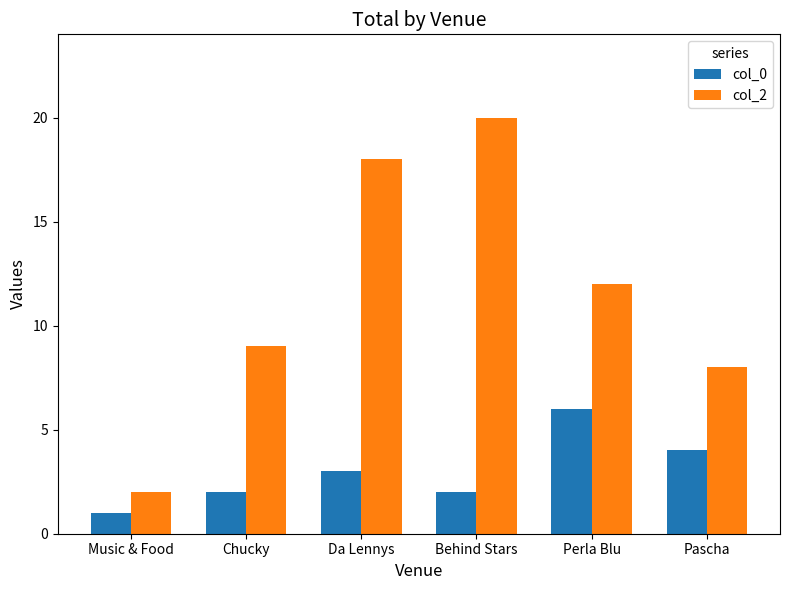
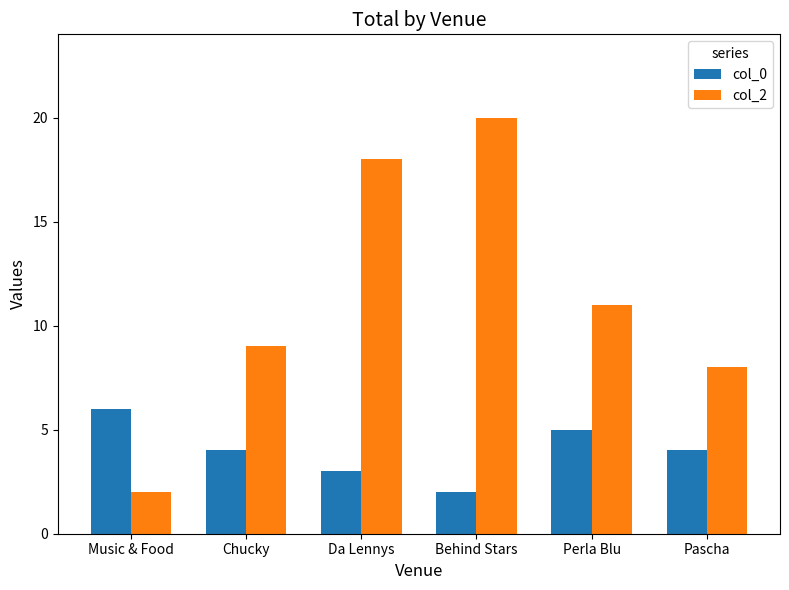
col_0, Music & Food: 1 -> 6
col_0, Chucky: 2 -> 4
col_0, Perla Blu: 6 -> 5
col_2, Perla Blu: 12 -> 11
